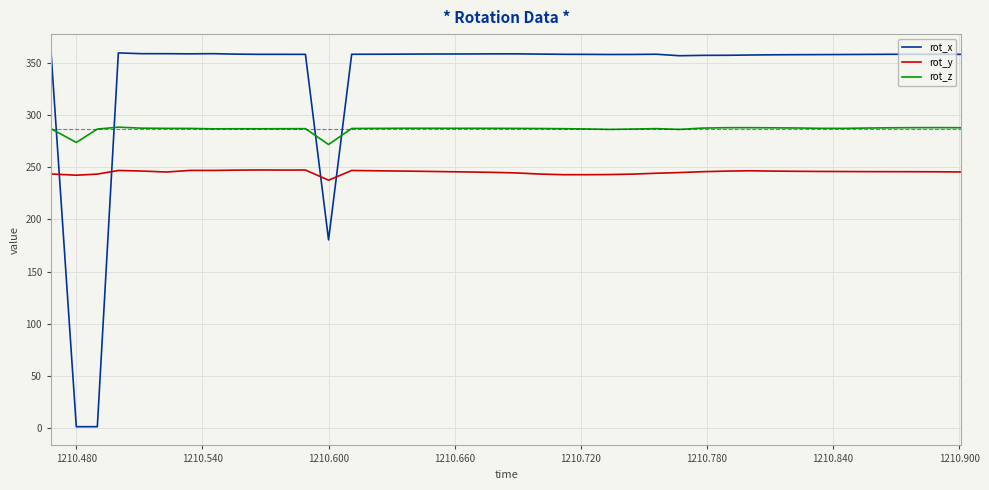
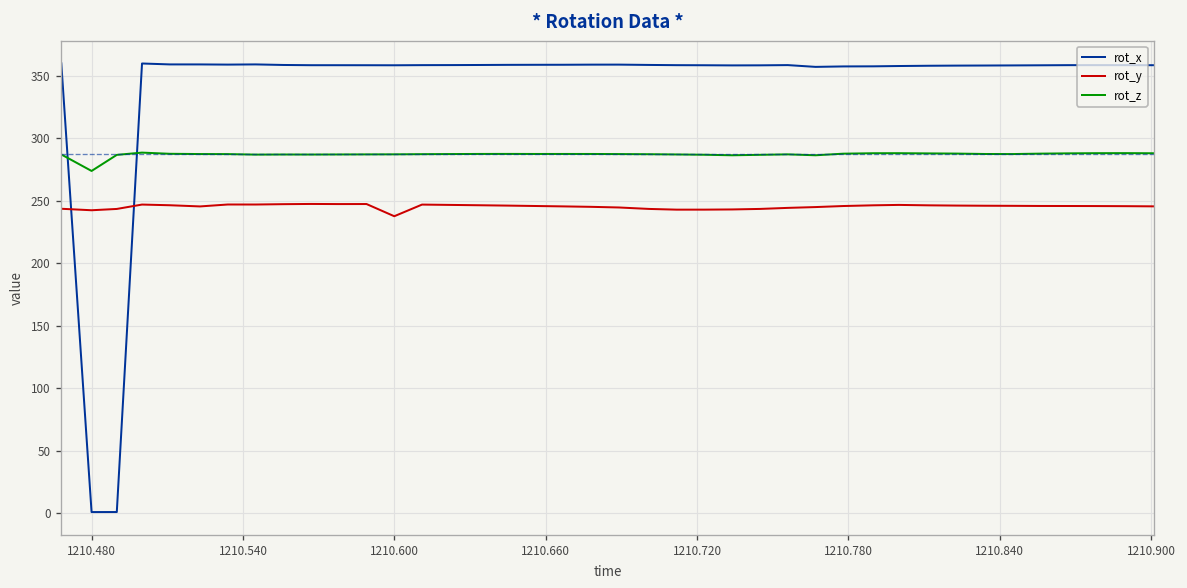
rot_x, 1210.600: 180 -> 358
rot_z, 1210.600: 272 -> 287
